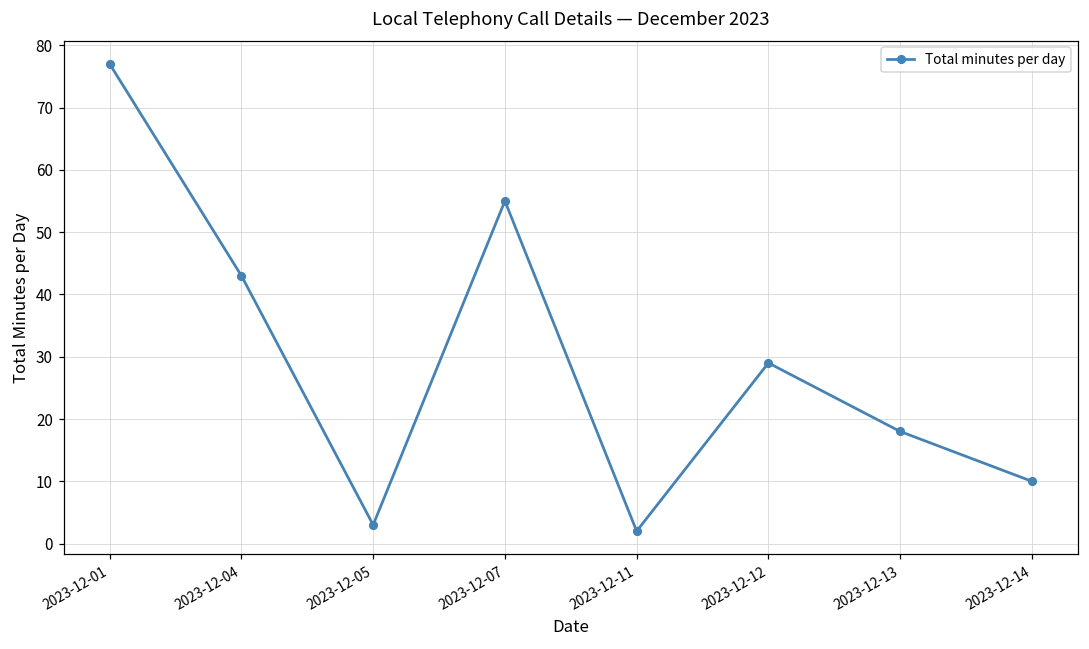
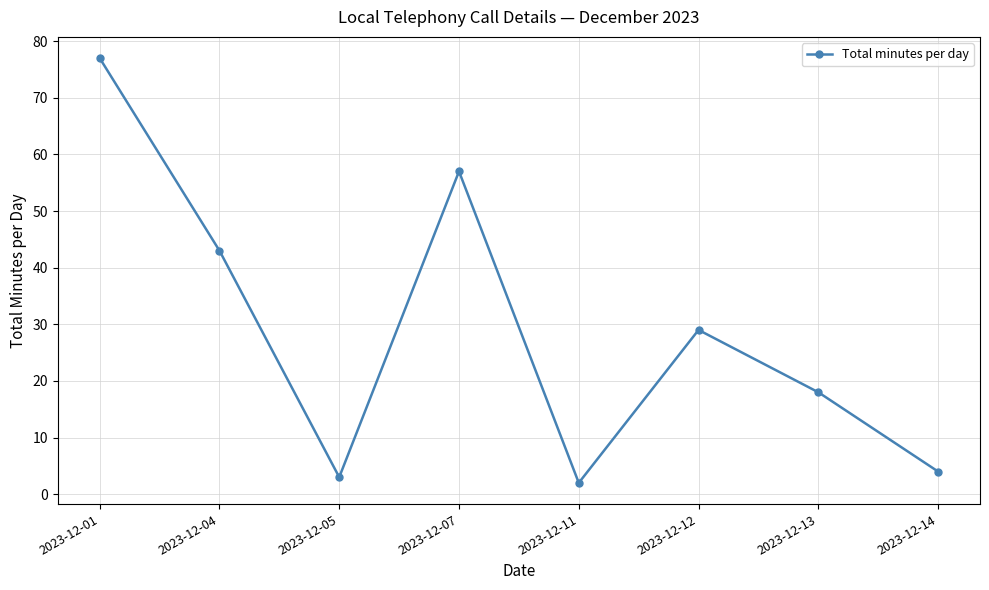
2023-12-07: 55 -> 57
2023-12-14: 10 -> 4
